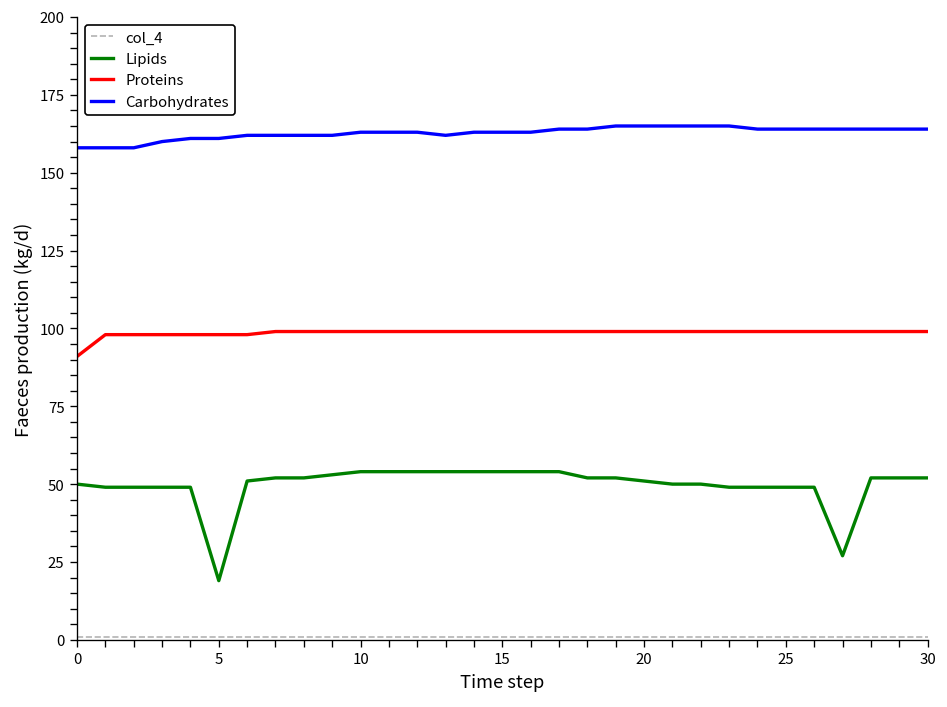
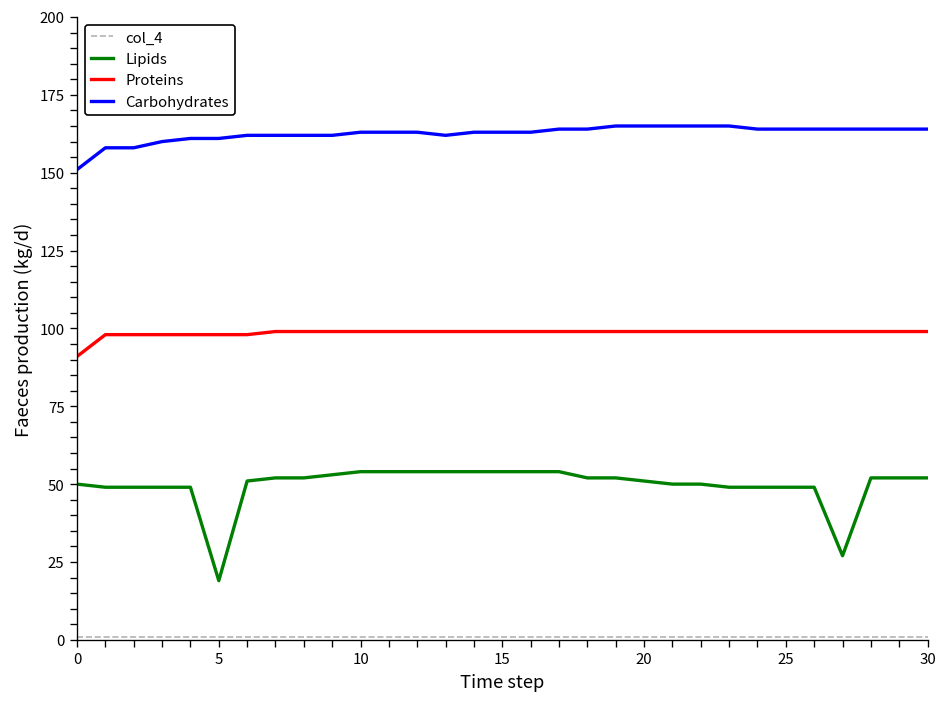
Carbohydrates, 0: 158 -> 151
